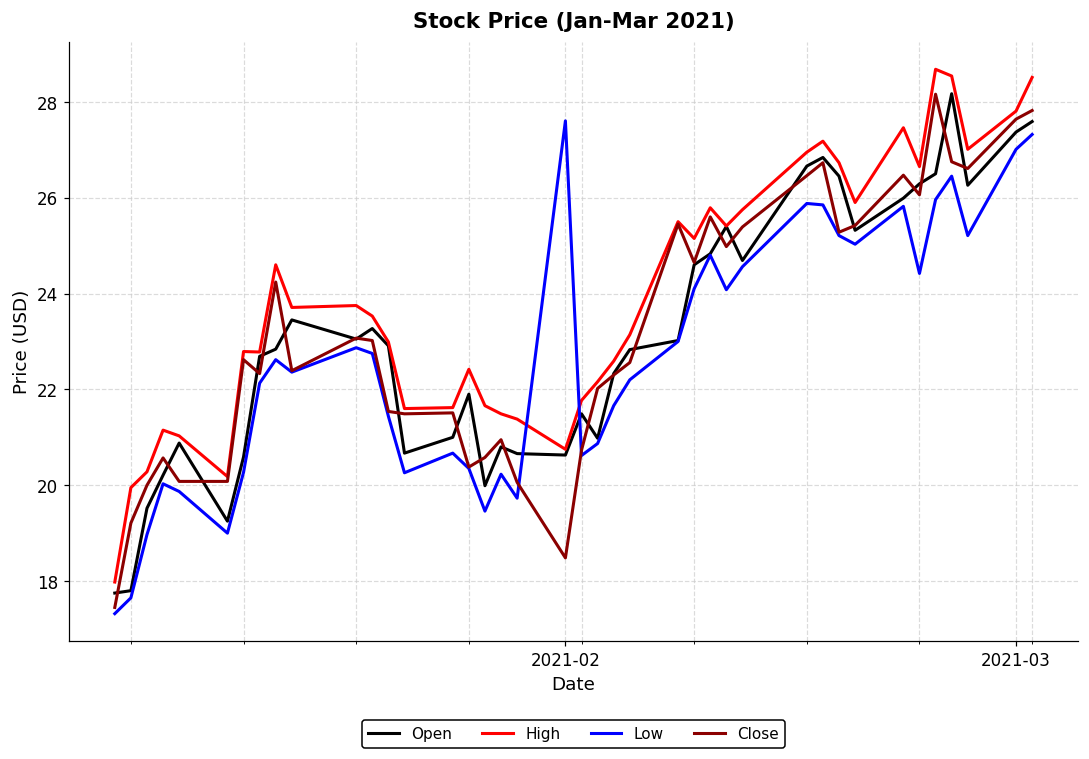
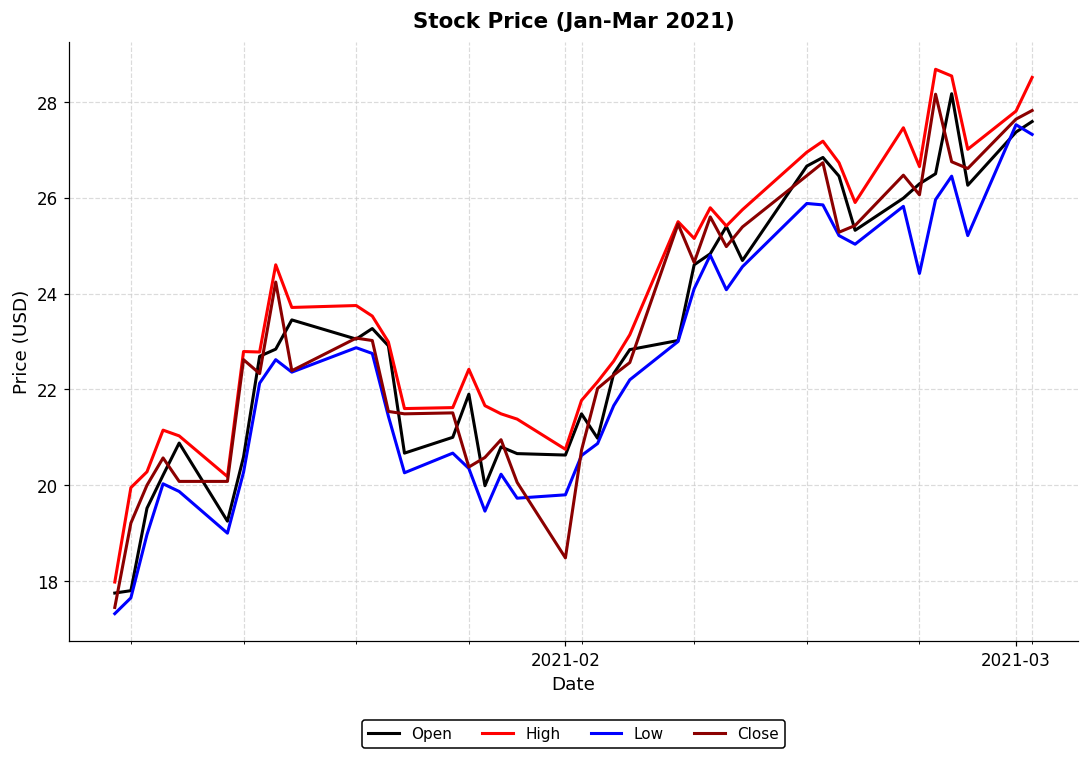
Low, 2021-02: 27.6 -> 19.8
Low, 2021-03: 27.0 -> 27.5
